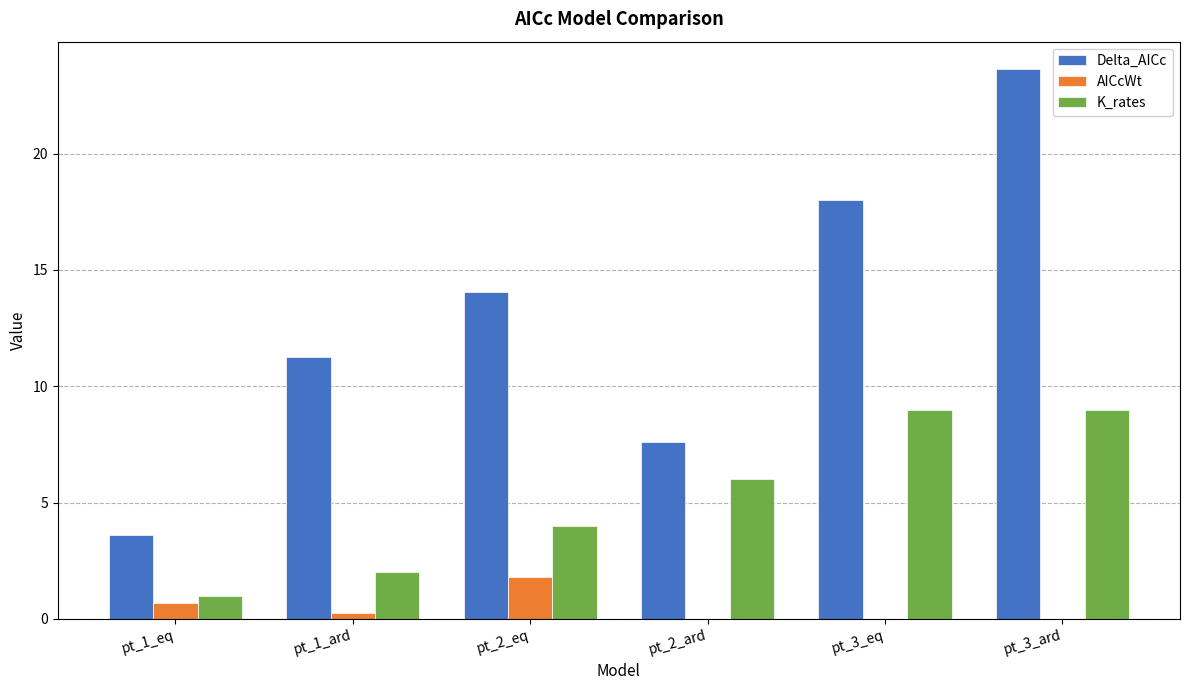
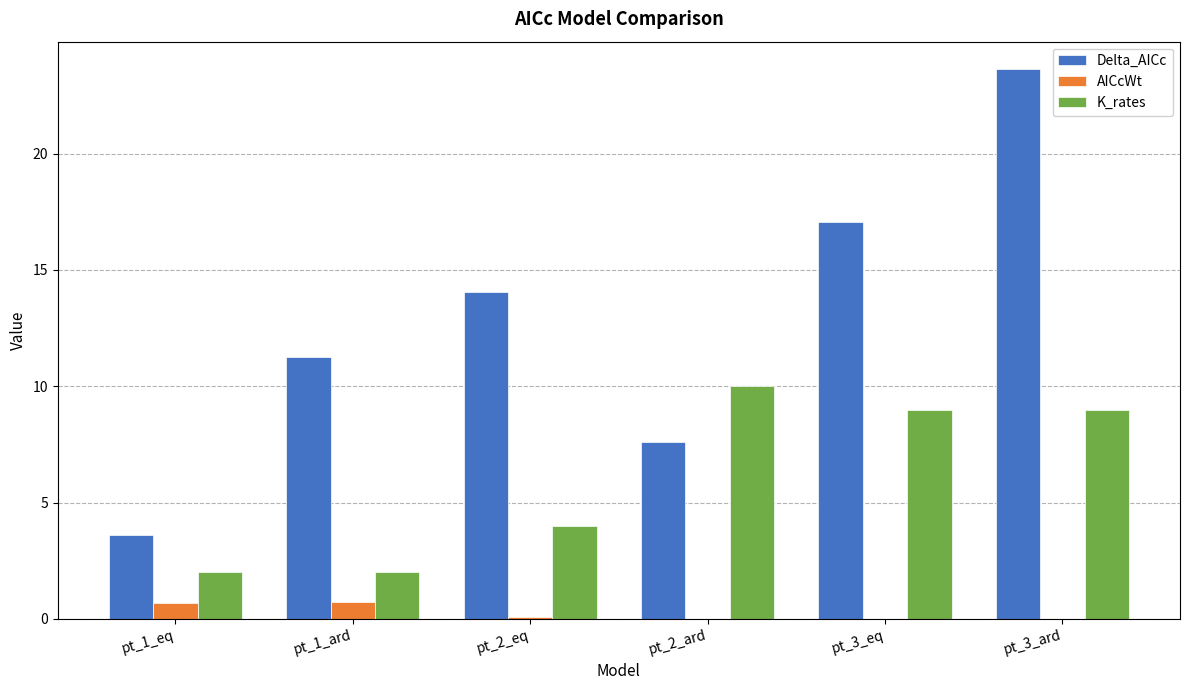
K_rates, pt_1_eq: 1 -> 2
AICcWt, pt_1_ard: 0.2 -> 0.7
AICcWt, pt_2_eq: 1.8 -> 0.1
K_rates, pt_2_ard: 6 -> 10
Delta_AICc, pt_3_eq: 18.0 -> 17.1
